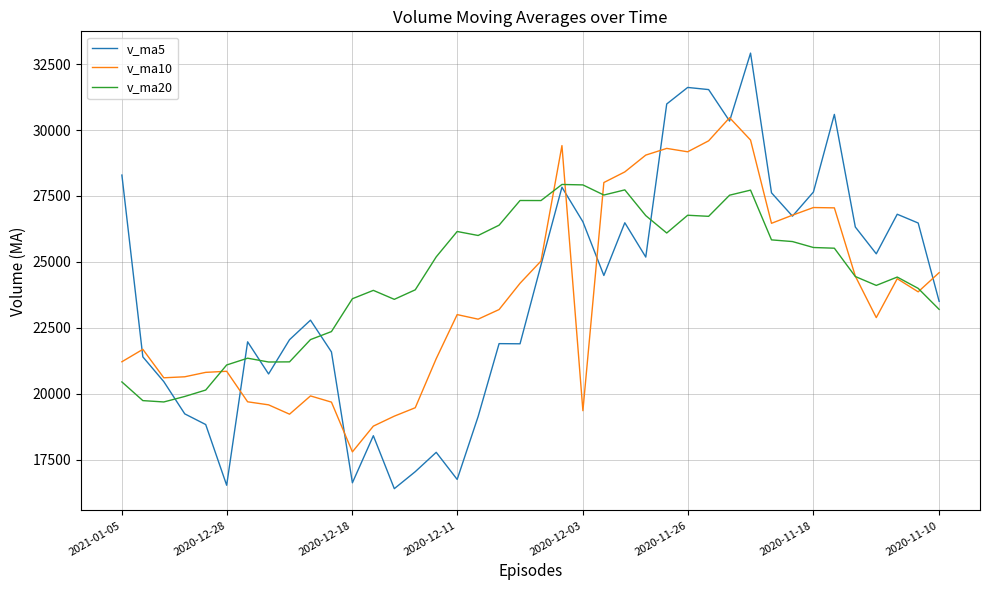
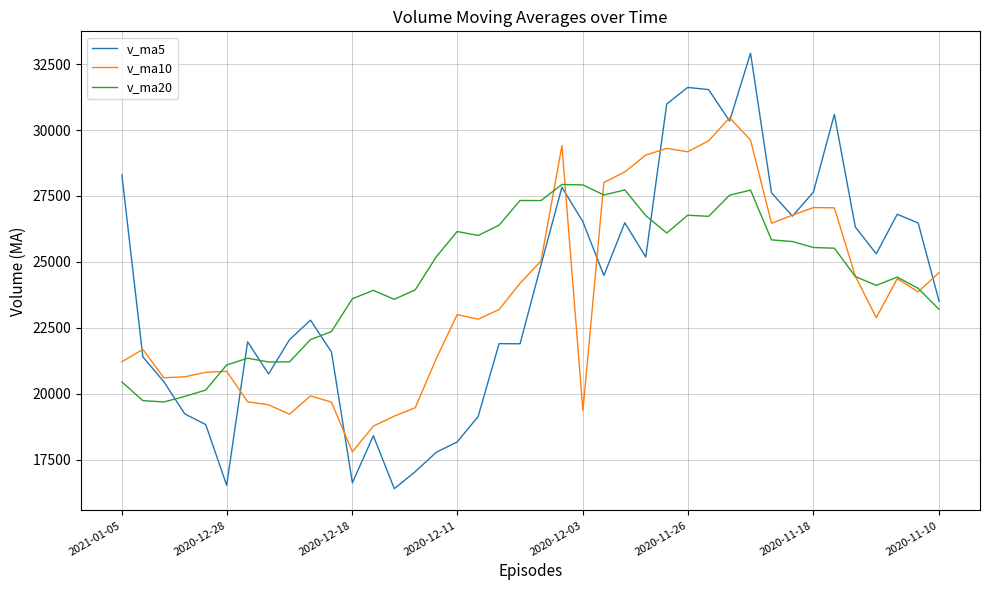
v_ma5, 2020-12-11: 16700 -> 18200
